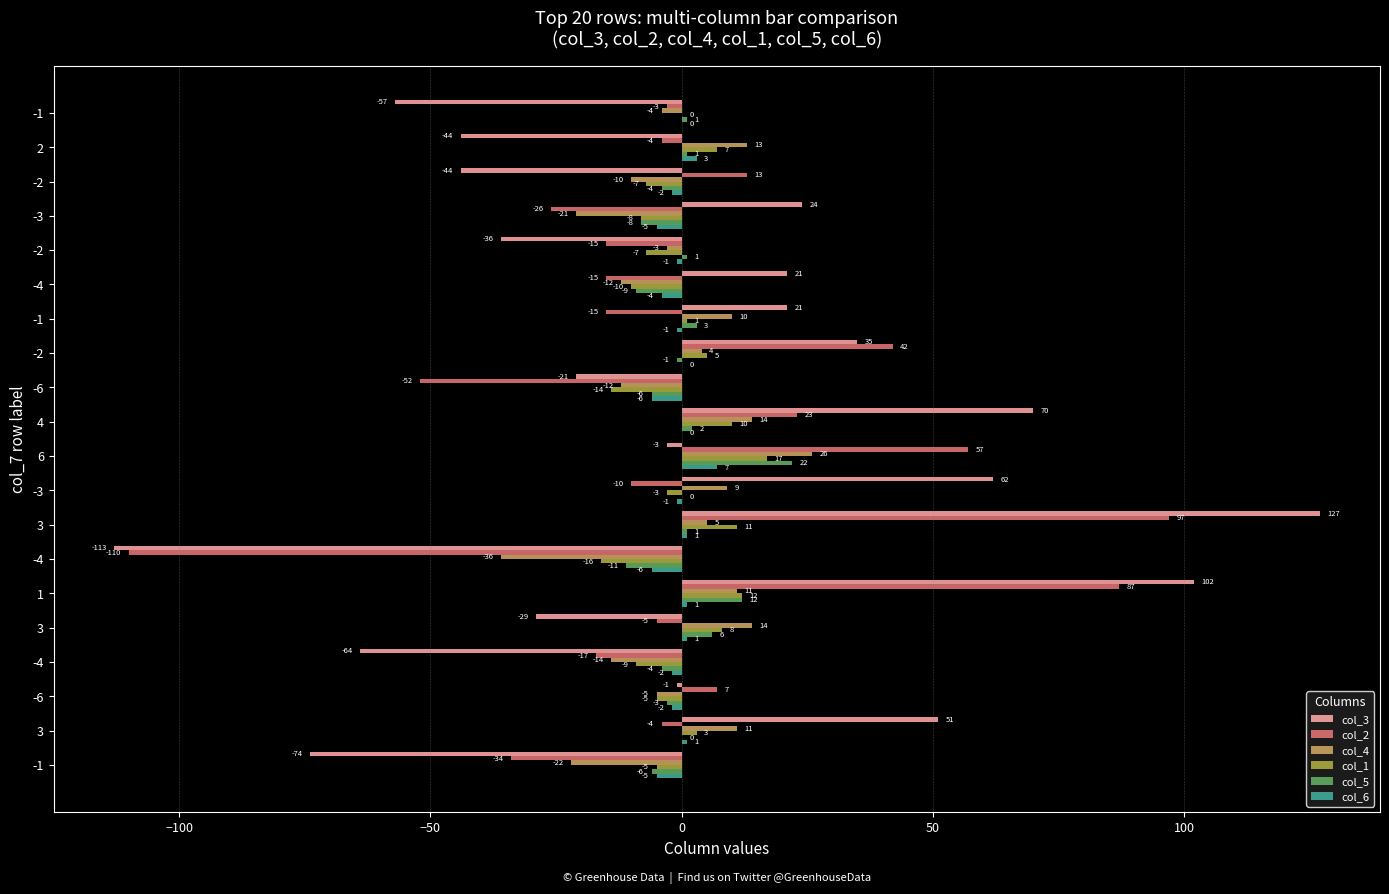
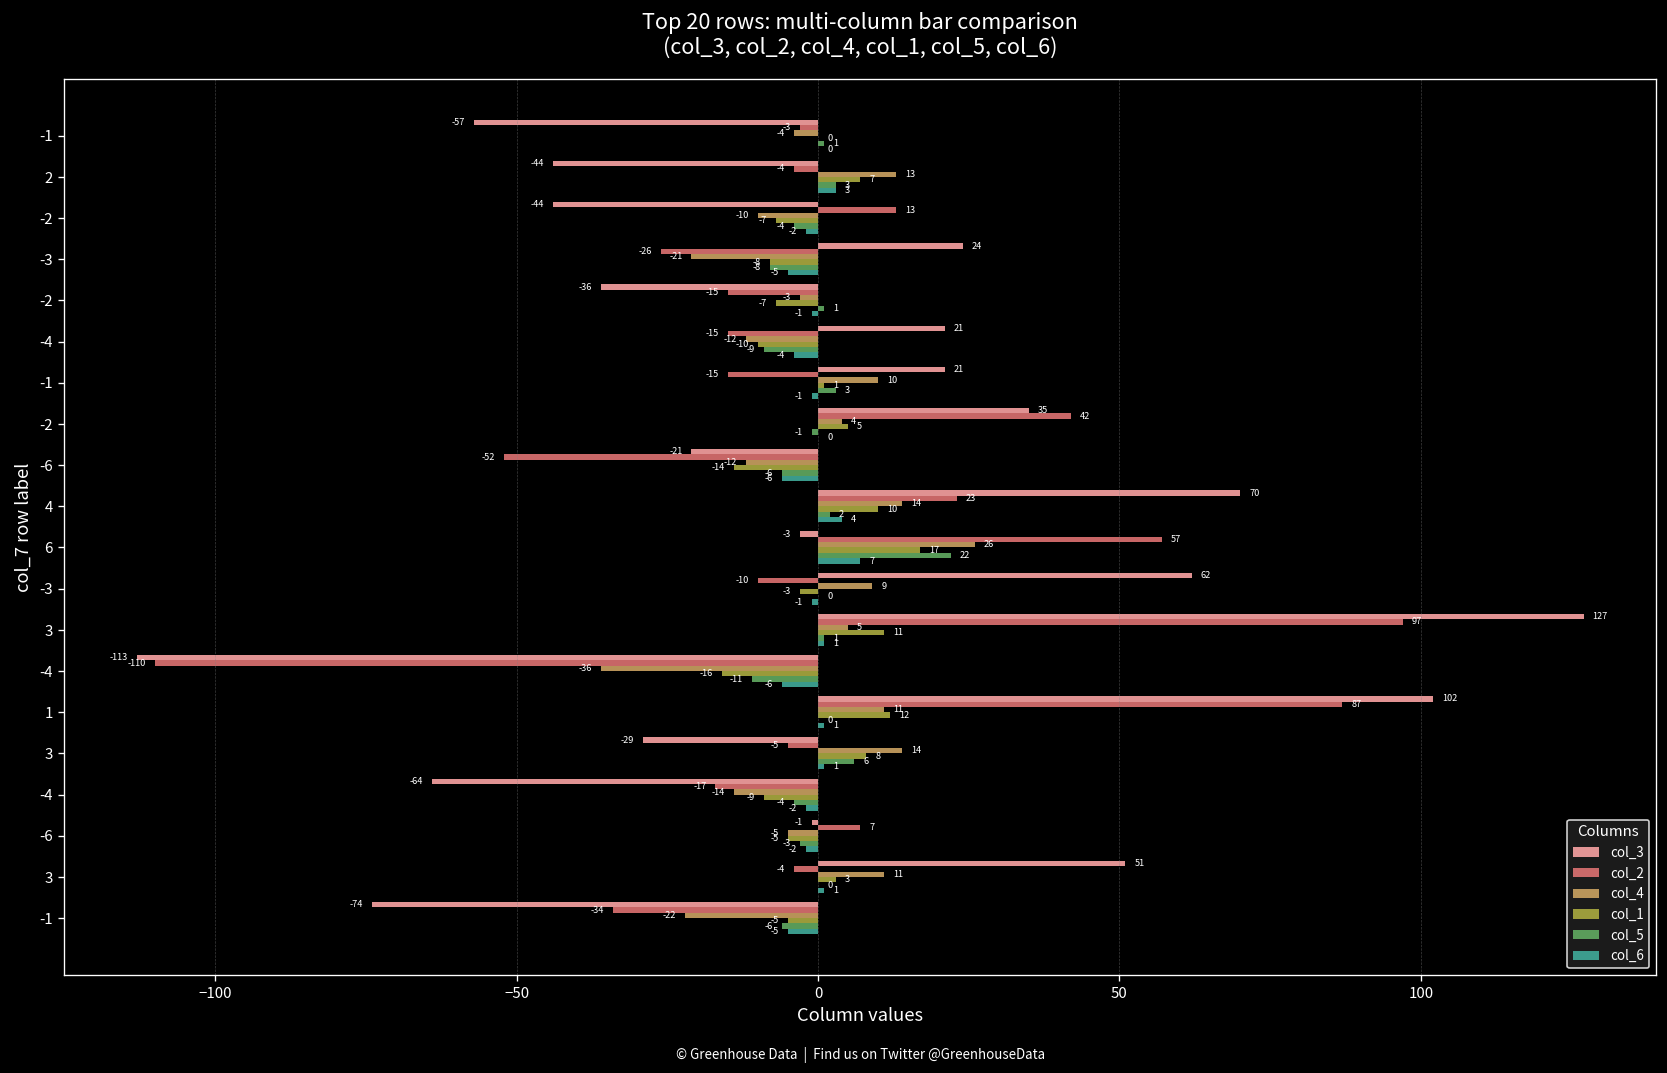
col_5, 2: 1 -> 3
col_6, 4: 0 -> 4
col_5, 1: 12 -> 0
